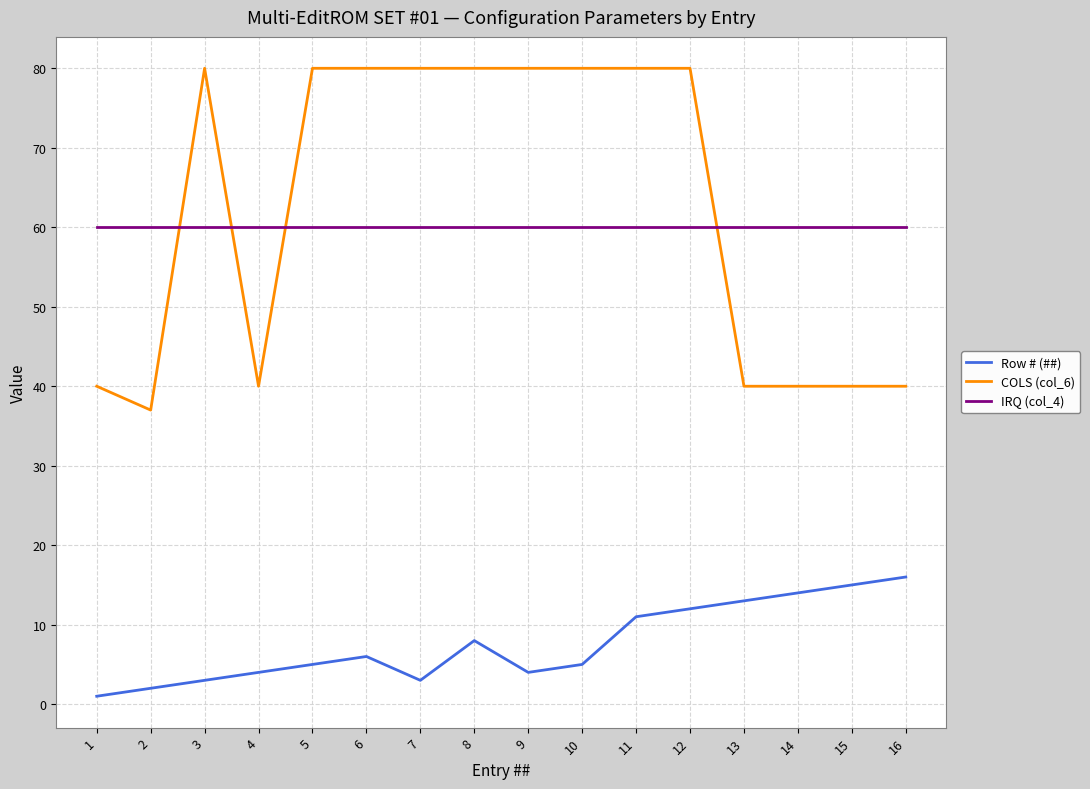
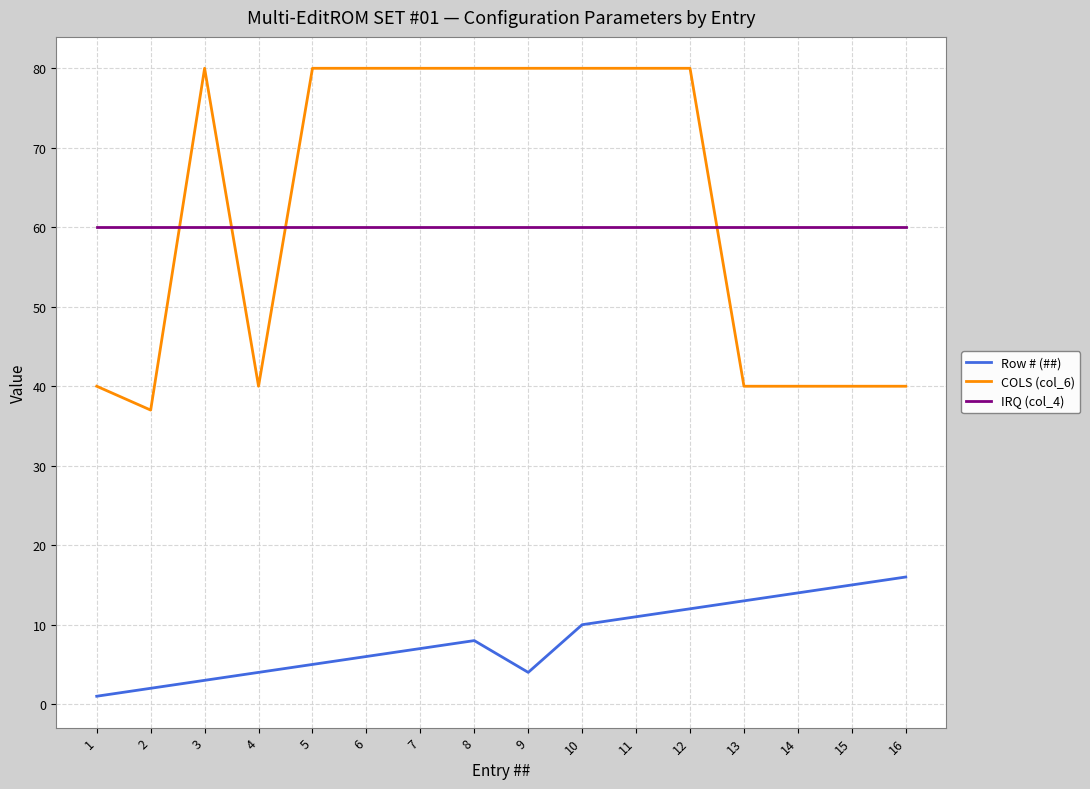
Row # (##), 7: 3 -> 7
Row # (##), 10: 5 -> 10
